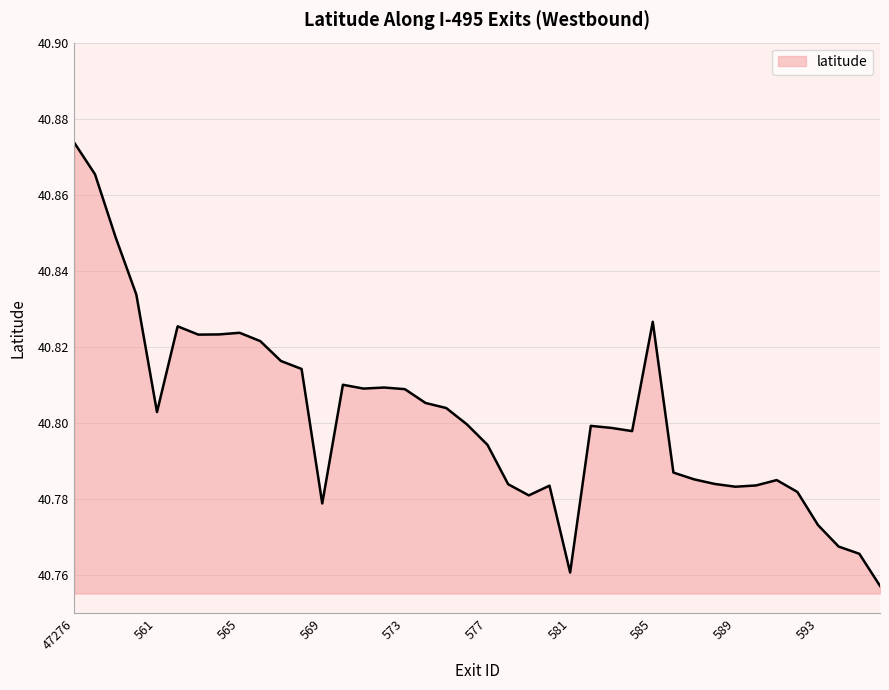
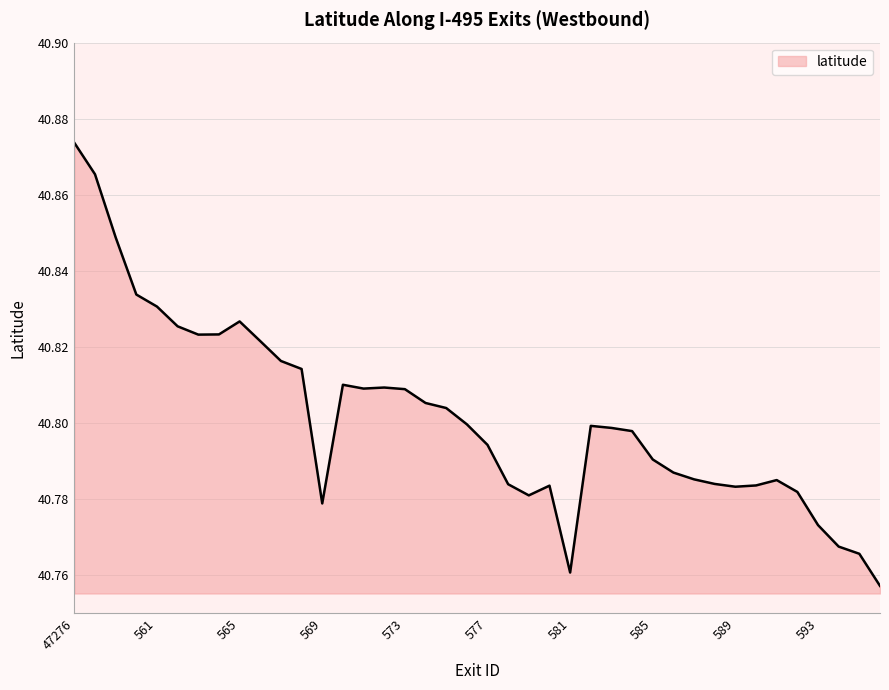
561: 40.803 -> 40.831
565: 40.824 -> 40.827
585: 40.827 -> 40.790
